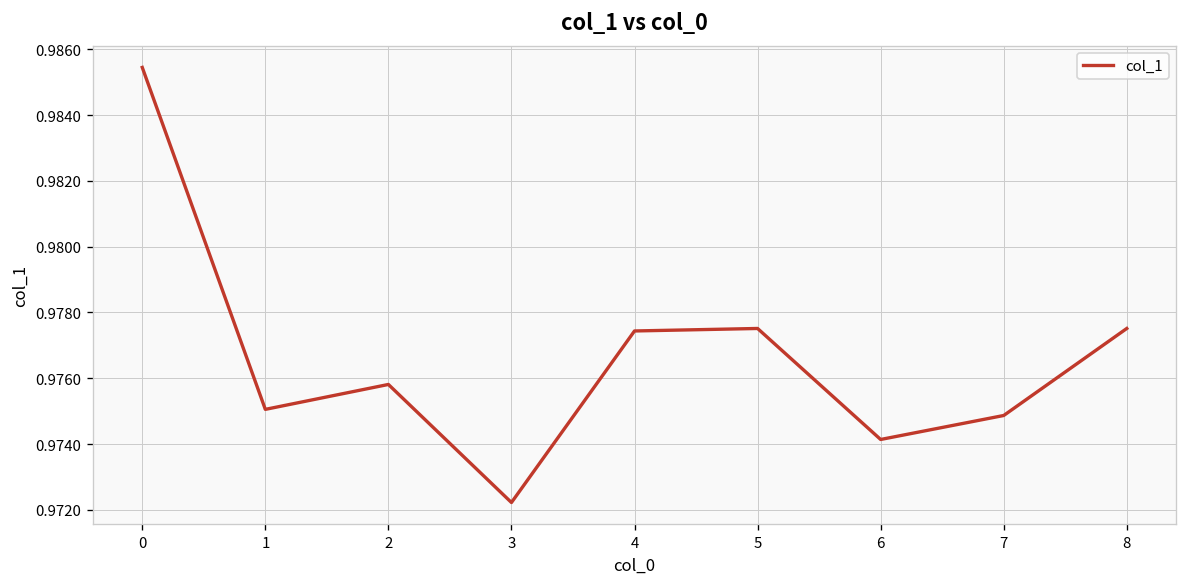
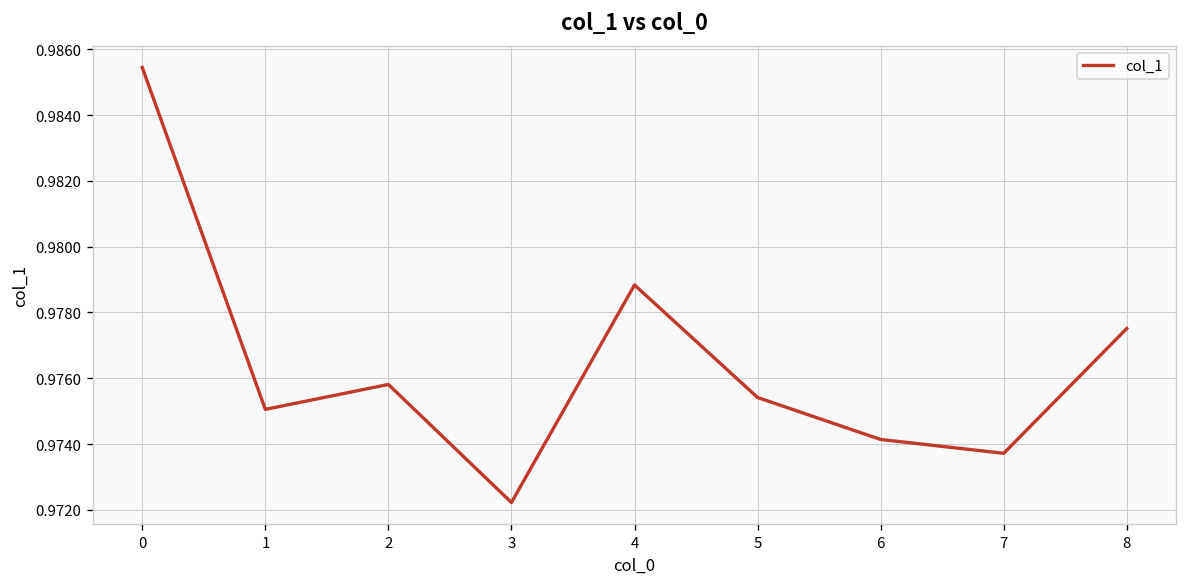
4: 0.9774 -> 0.9788
5: 0.9775 -> 0.9754
7: 0.9749 -> 0.9737
